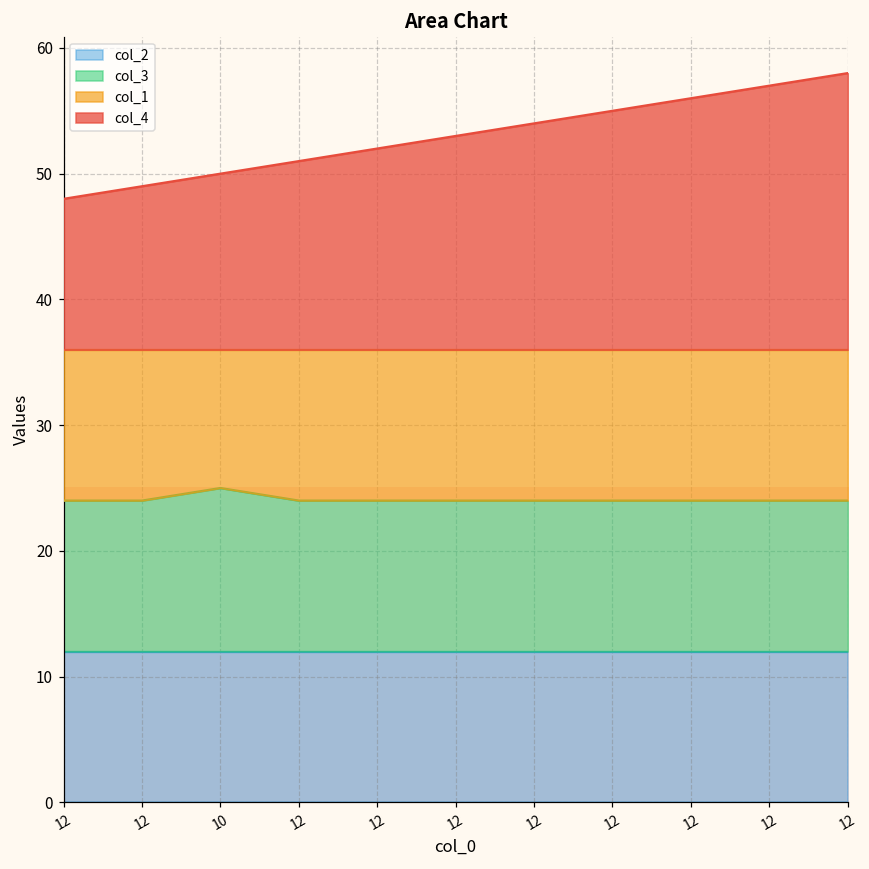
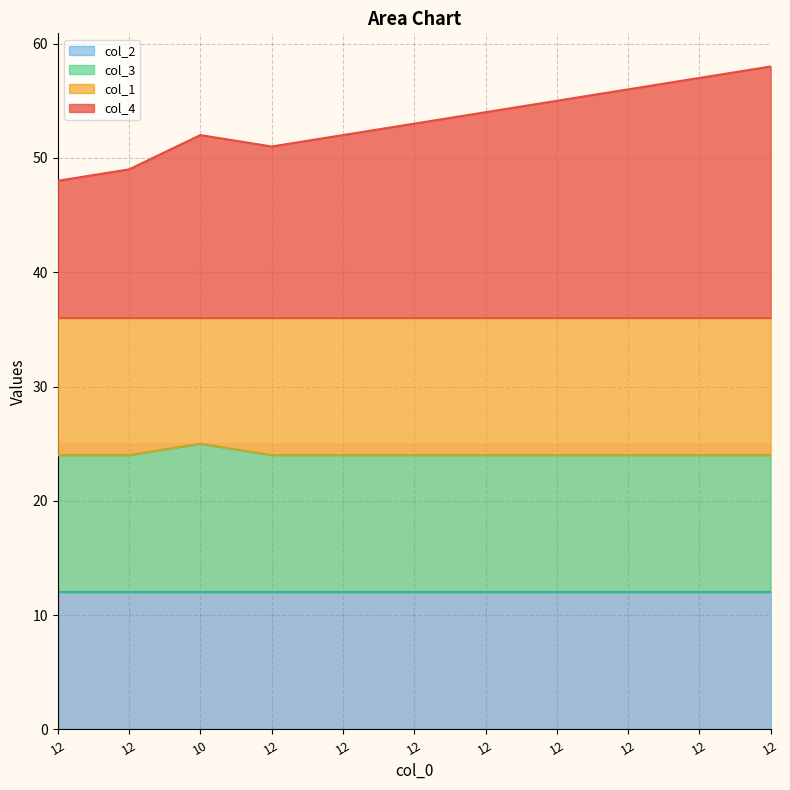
col_4, 10: 50.0 -> 52.0
